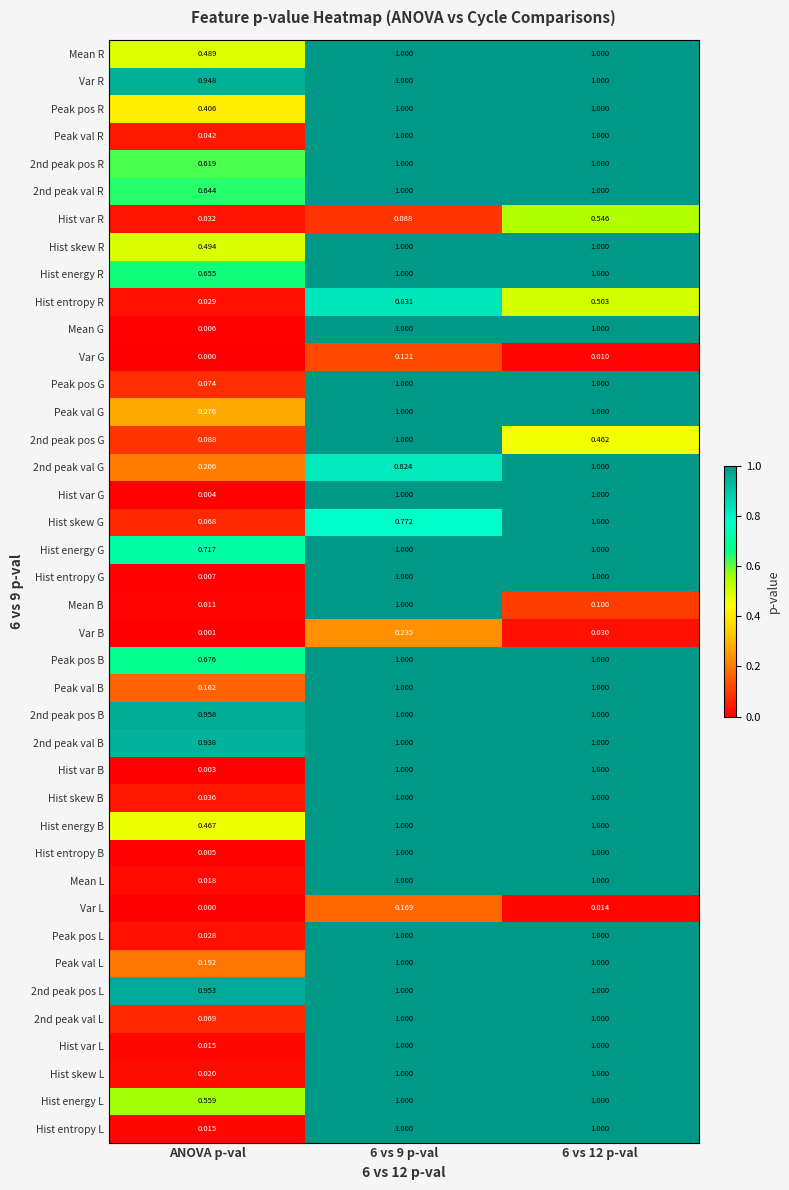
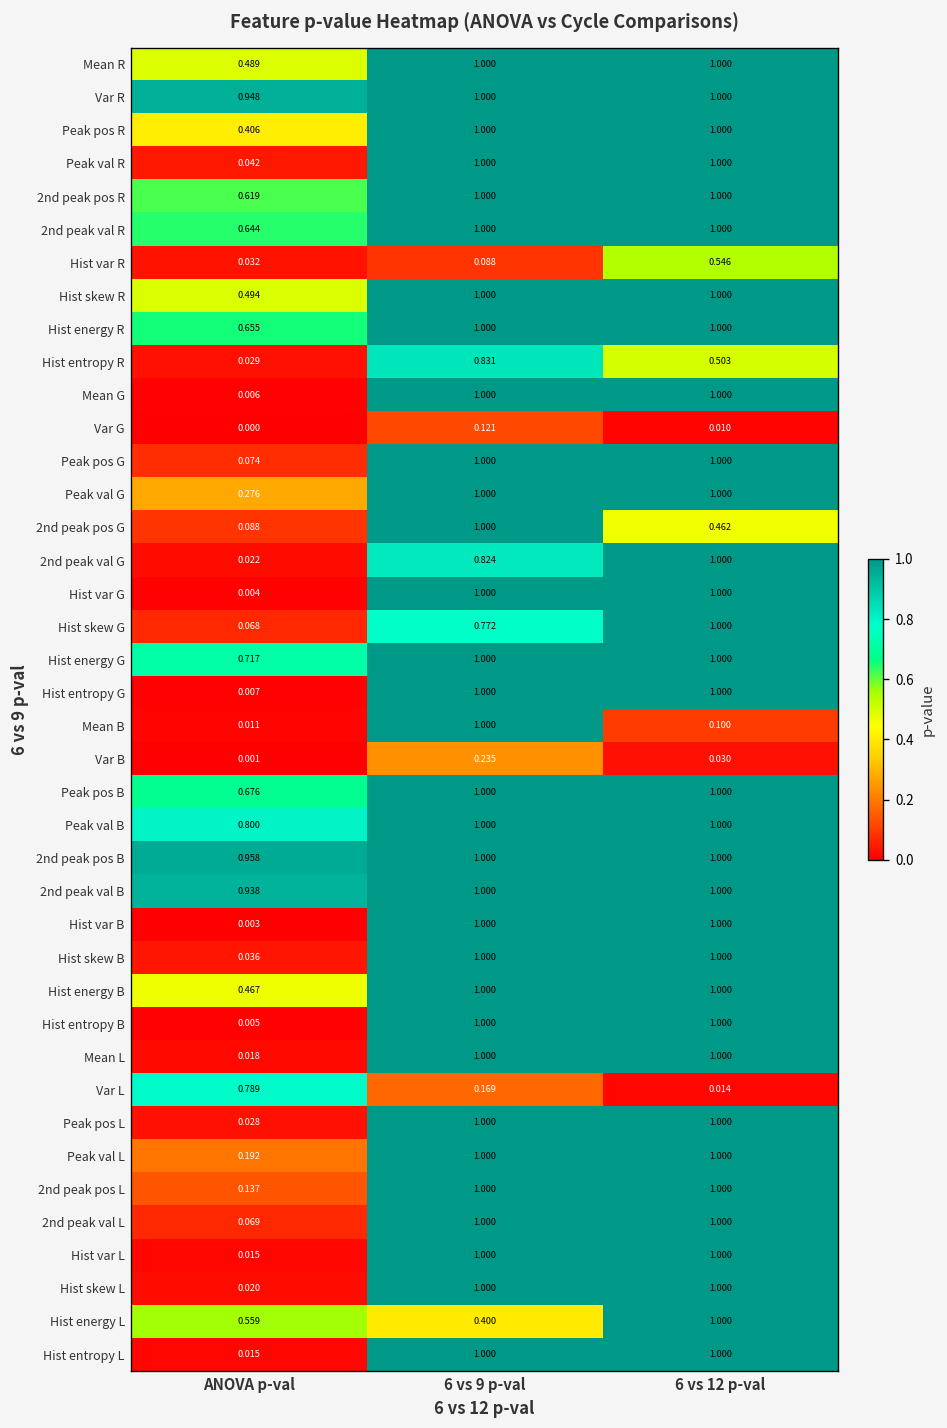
2nd peak val G, ANOVA p-val: 0.206 -> 0.022
Peak val B, ANOVA p-val: 0.162 -> 0.800
Var L, ANOVA p-val: 0.000 -> 0.789
2nd peak pos L, ANOVA p-val: 0.953 -> 0.137
Hist energy L, 6 vs 9 p-val: 1.000 -> 0.400
